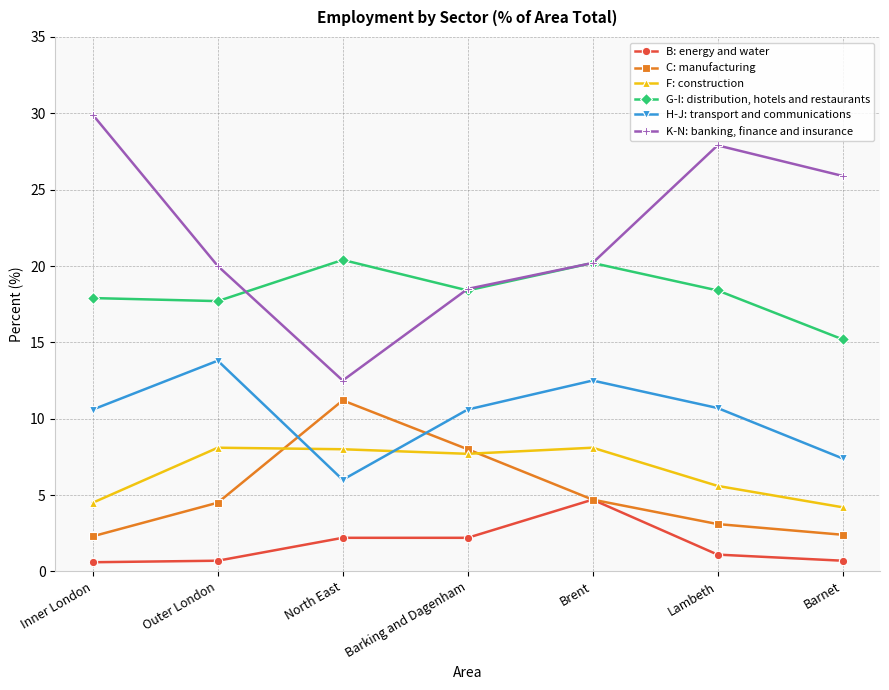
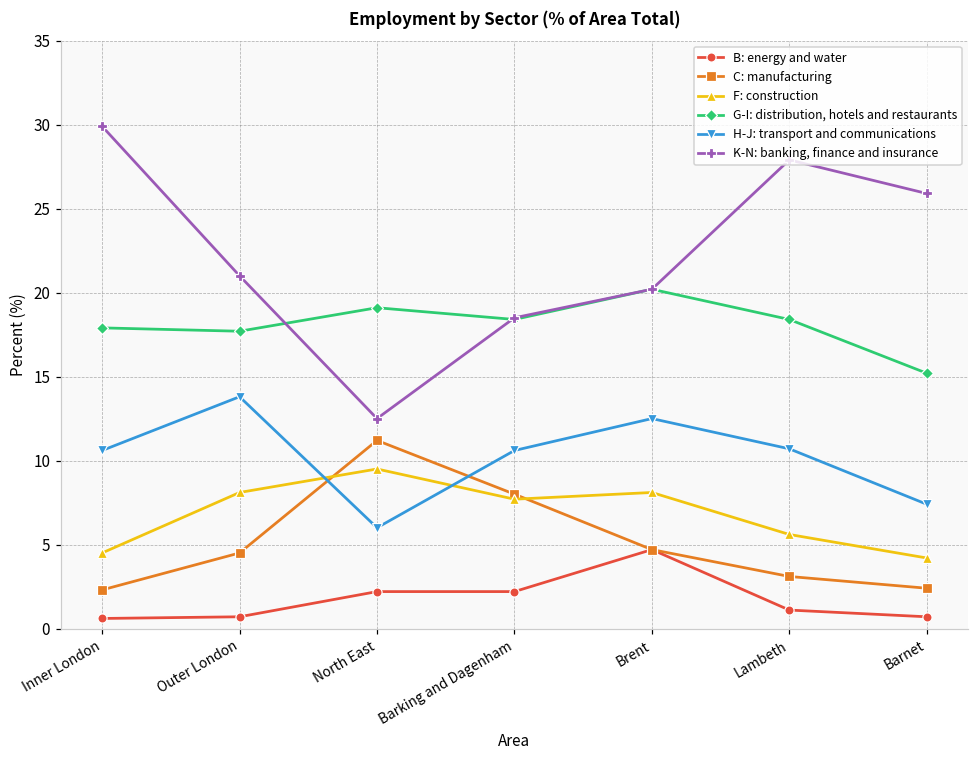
K-N: banking, finance and insurance, Outer London: 20 -> 21
F: construction, North East: 8.0 -> 9.5
G-I: distribution, hotels and restaurants, North East: 20.4 -> 19.1
